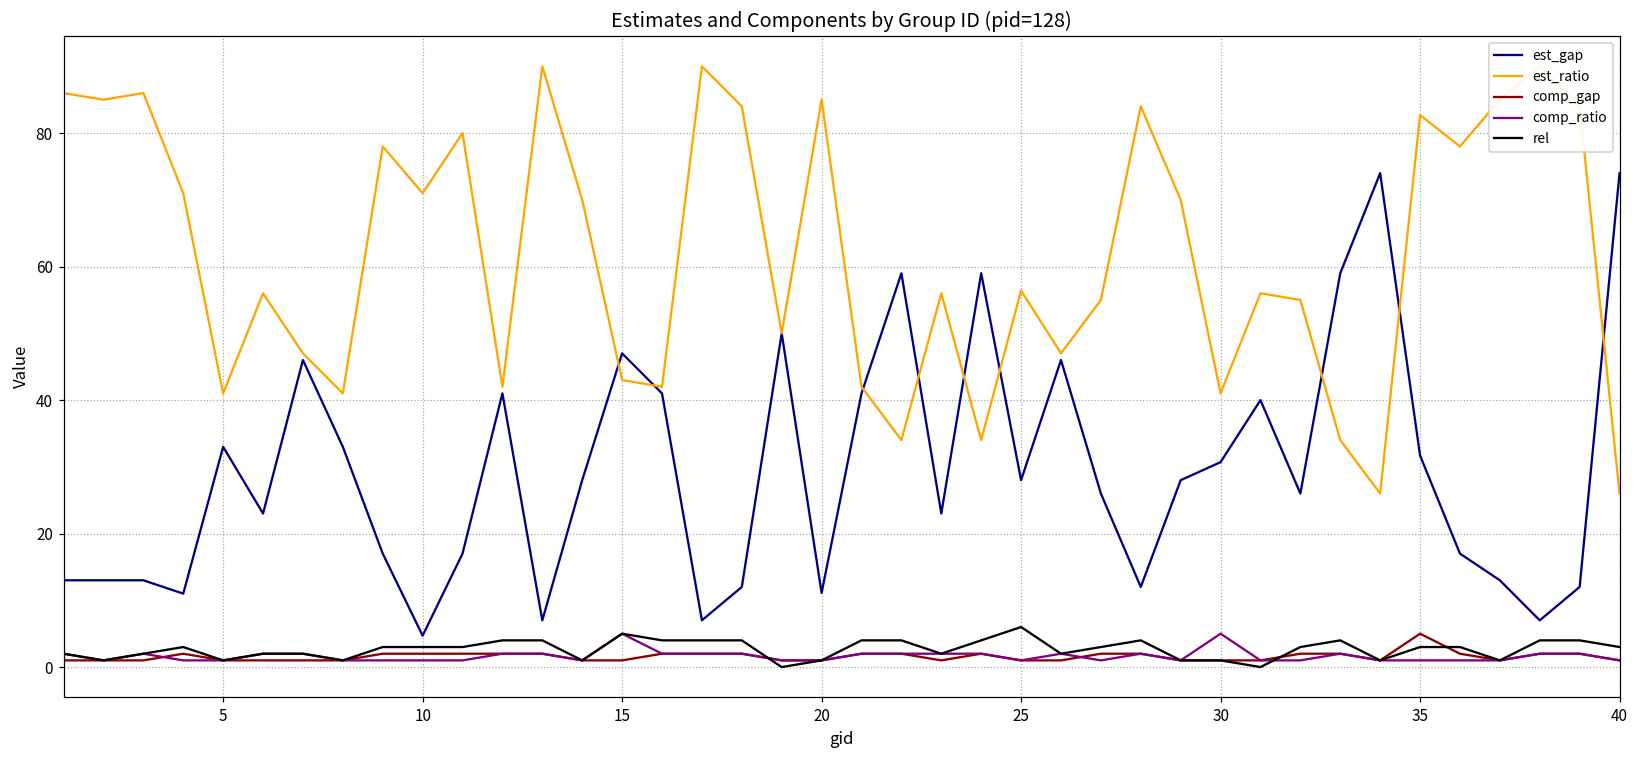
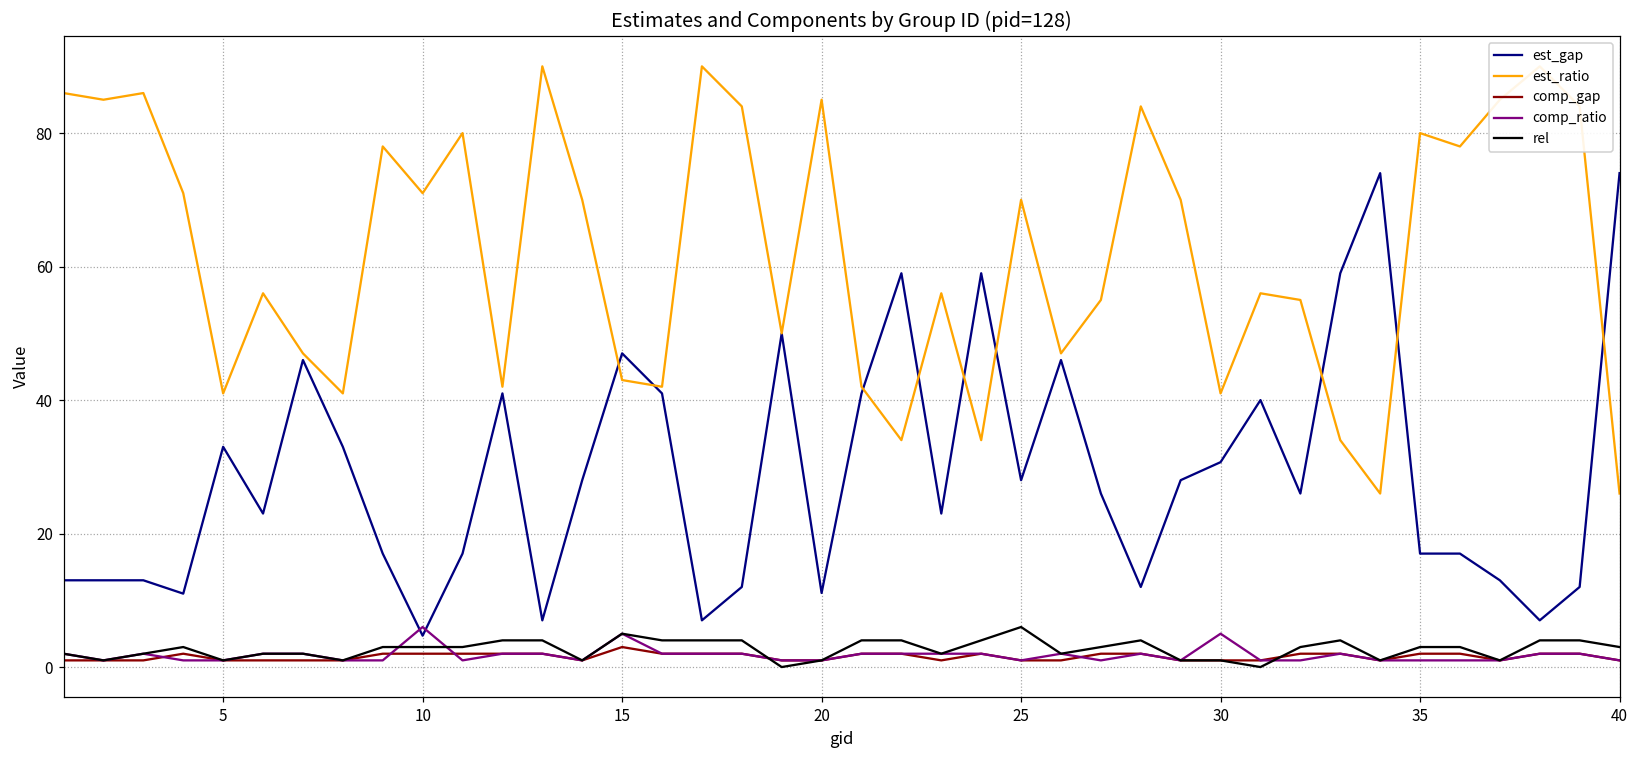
comp_ratio, 10: 1 -> 6
comp_gap, 15: 1 -> 3
est_ratio, 25: 56 -> 70
est_gap, 35: 32 -> 17
est_ratio, 35: 83 -> 80
comp_gap, 35: 5 -> 2
